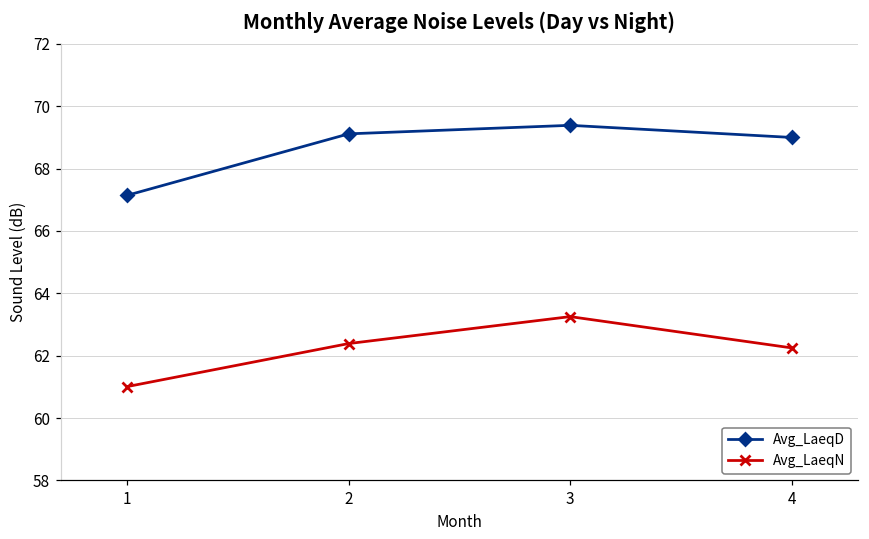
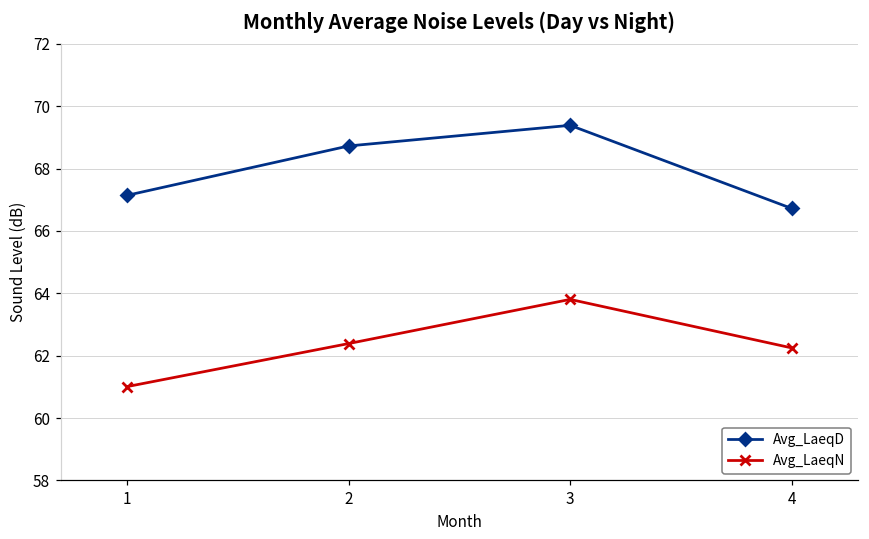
Avg_LaeqD, 2: 69.1 -> 68.7
Avg_LaeqN, 3: 63.3 -> 63.8
Avg_LaeqD, 4: 69.0 -> 66.7
